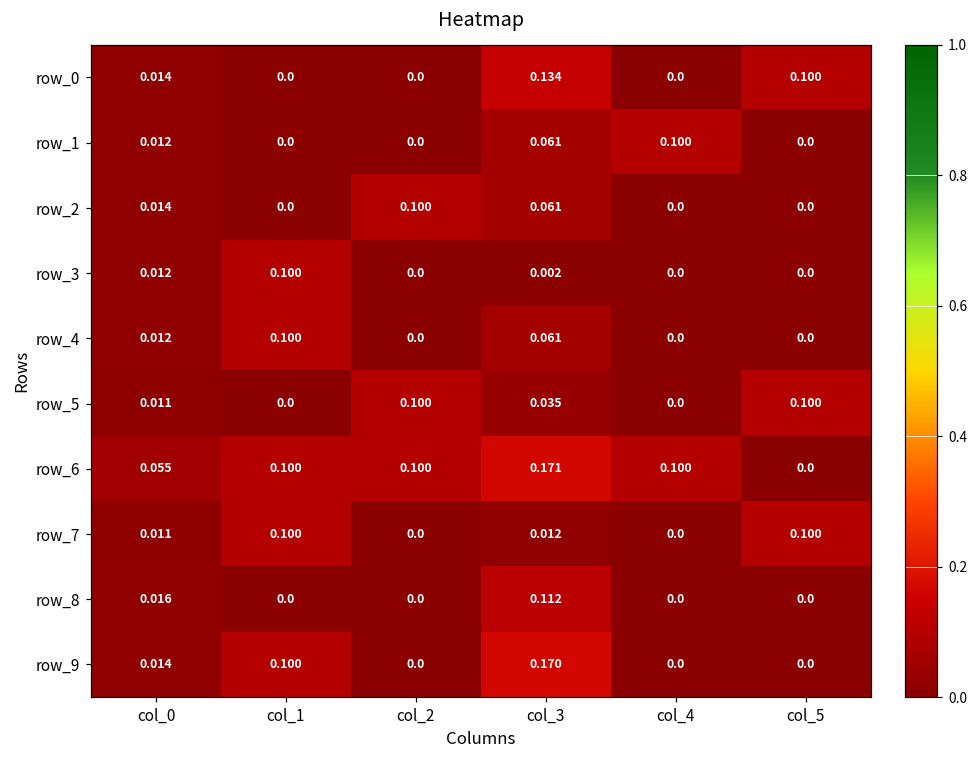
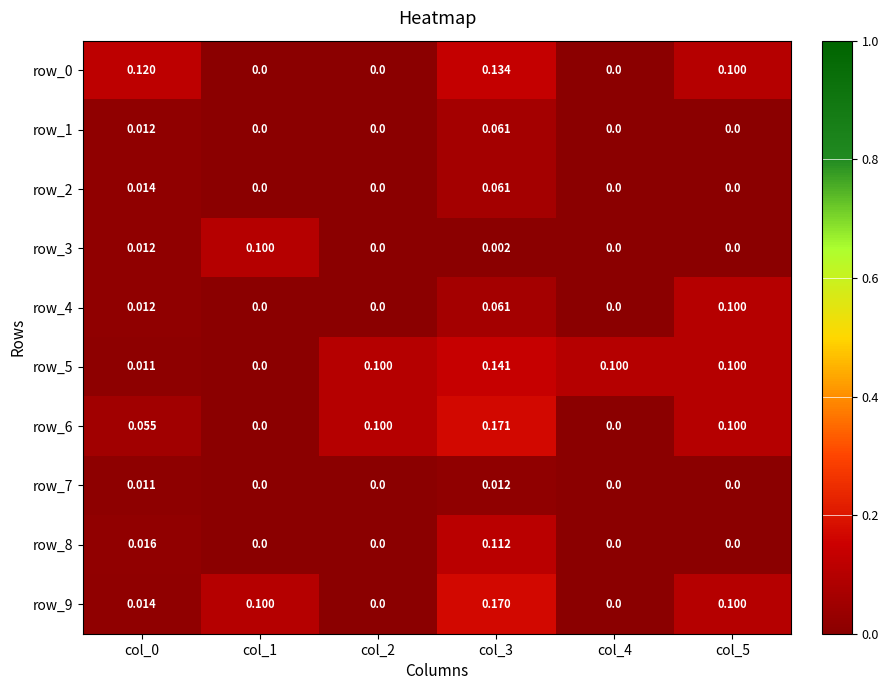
row_0, col_0: 0.014 -> 0.120
row_1, col_4: 0.100 -> 0.0
row_2, col_2: 0.100 -> 0.0
row_4, col_1: 0.100 -> 0.0
row_4, col_5: 0.0 -> 0.100
row_5, col_3: 0.035 -> 0.141
row_5, col_4: 0.0 -> 0.100
row_6, col_1: 0.100 -> 0.0
row_6, col_4: 0.100 -> 0.0
row_6, col_5: 0.0 -> 0.100
row_7, col_1: 0.100 -> 0.0
row_7, col_5: 0.100 -> 0.0
row_9, col_5: 0.0 -> 0.100
